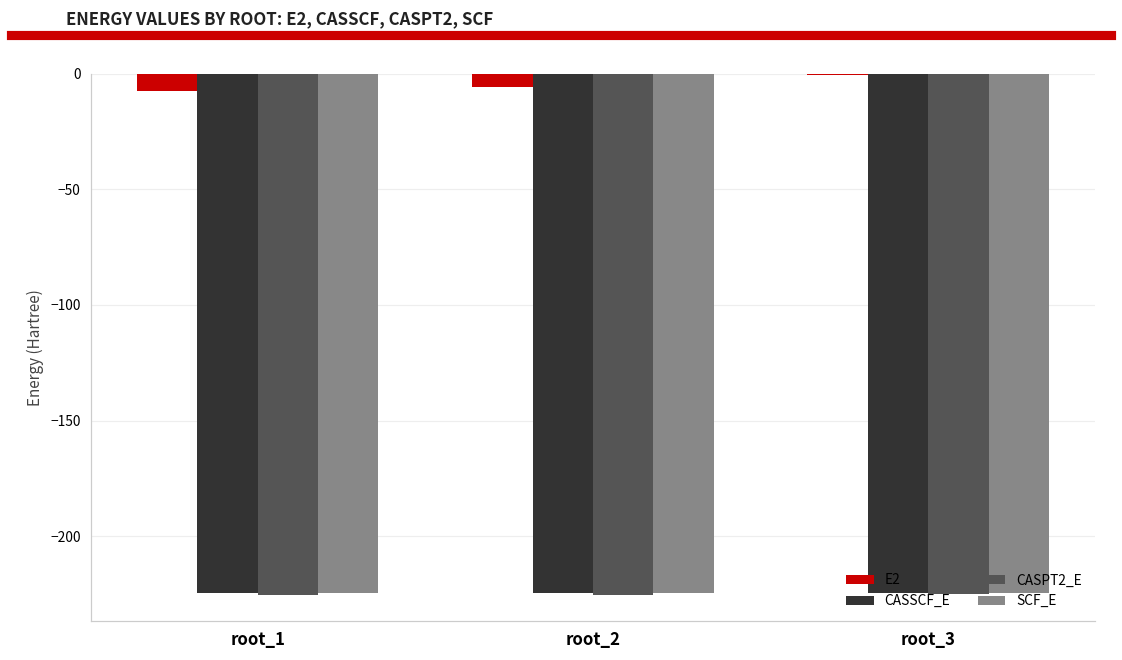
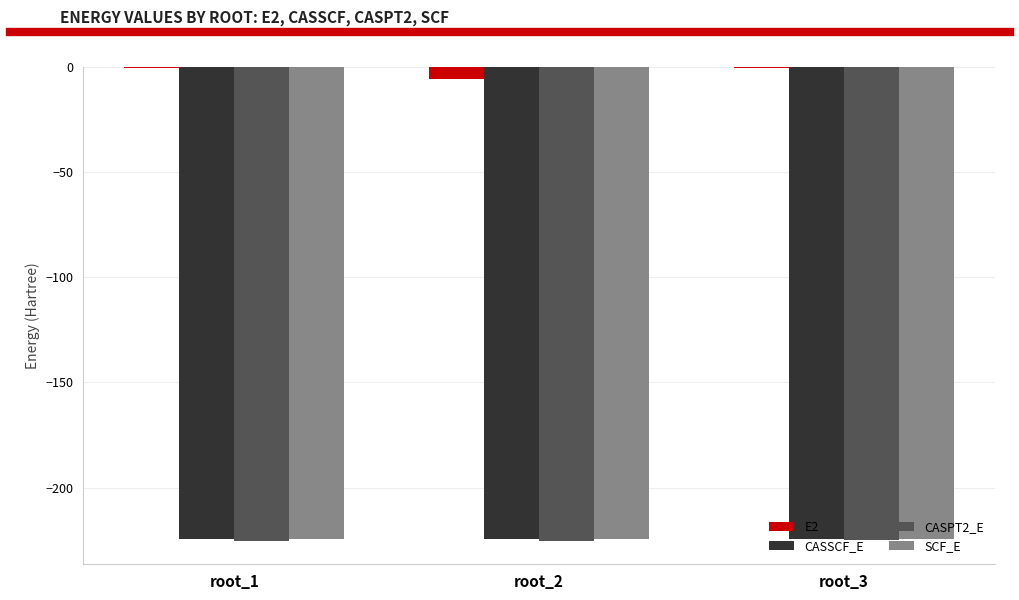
E2, root_1: -8 -> -1
